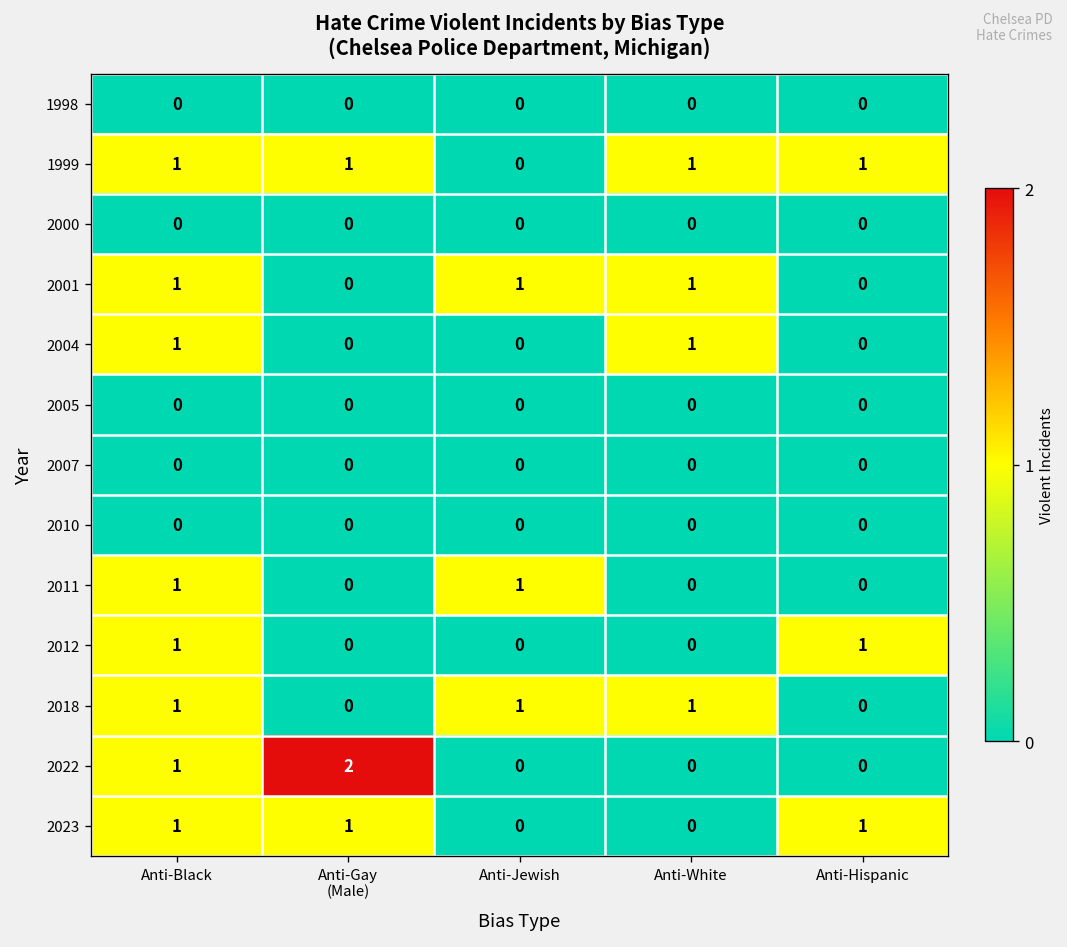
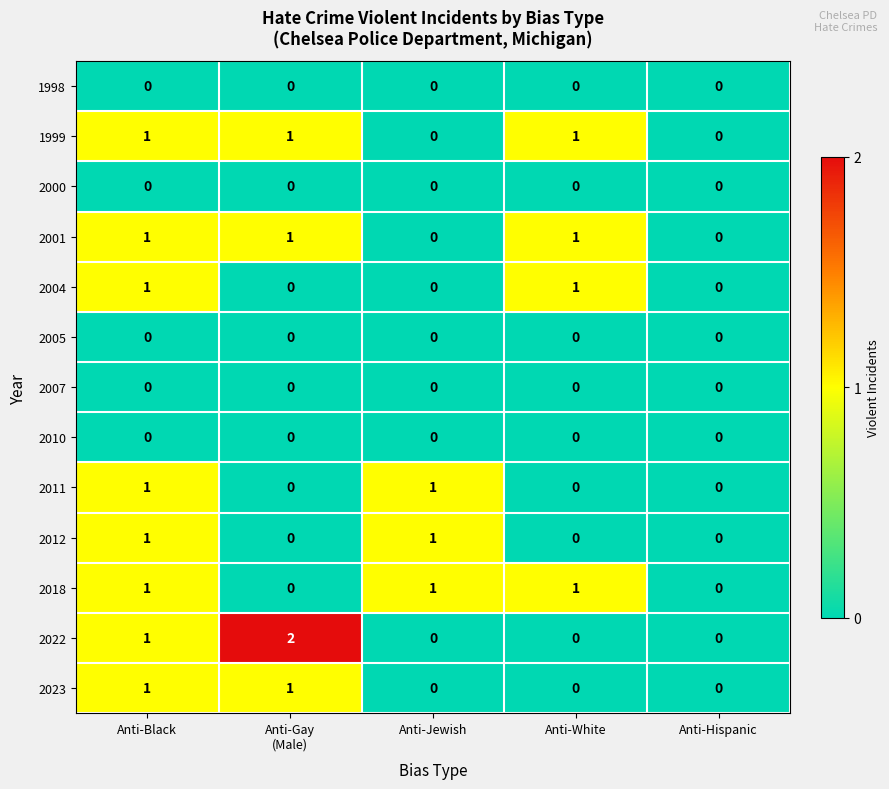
1999, Anti-Hispanic: 1 -> 0
2001, Anti-Gay (Male): 0 -> 1
2001, Anti-Jewish: 1 -> 0
2012, Anti-Jewish: 0 -> 1
2012, Anti-Hispanic: 1 -> 0
2023, Anti-Hispanic: 1 -> 0
